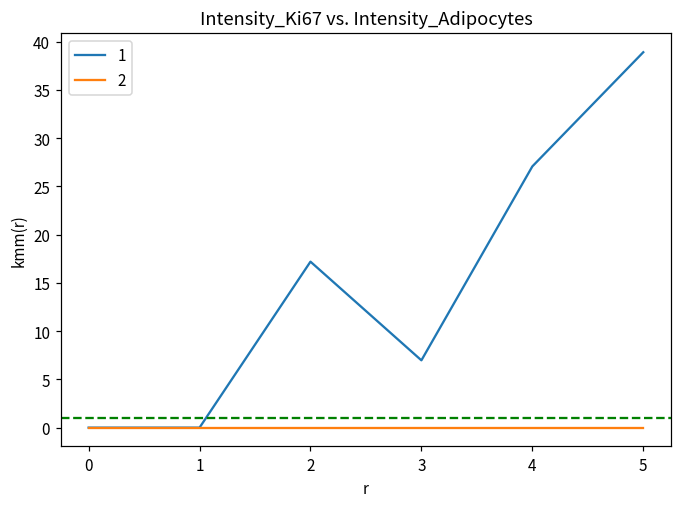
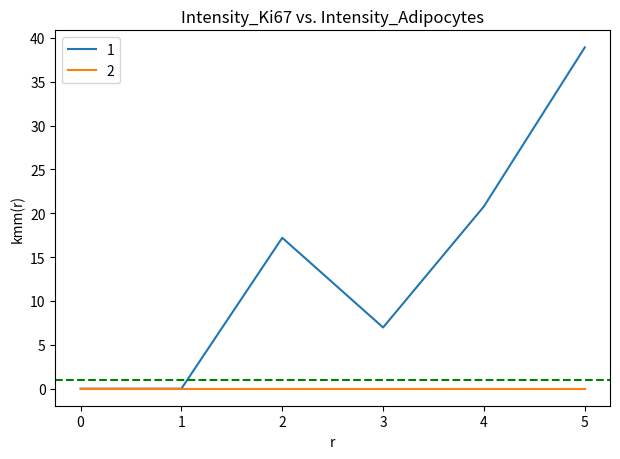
1, 4: 27 -> 21
